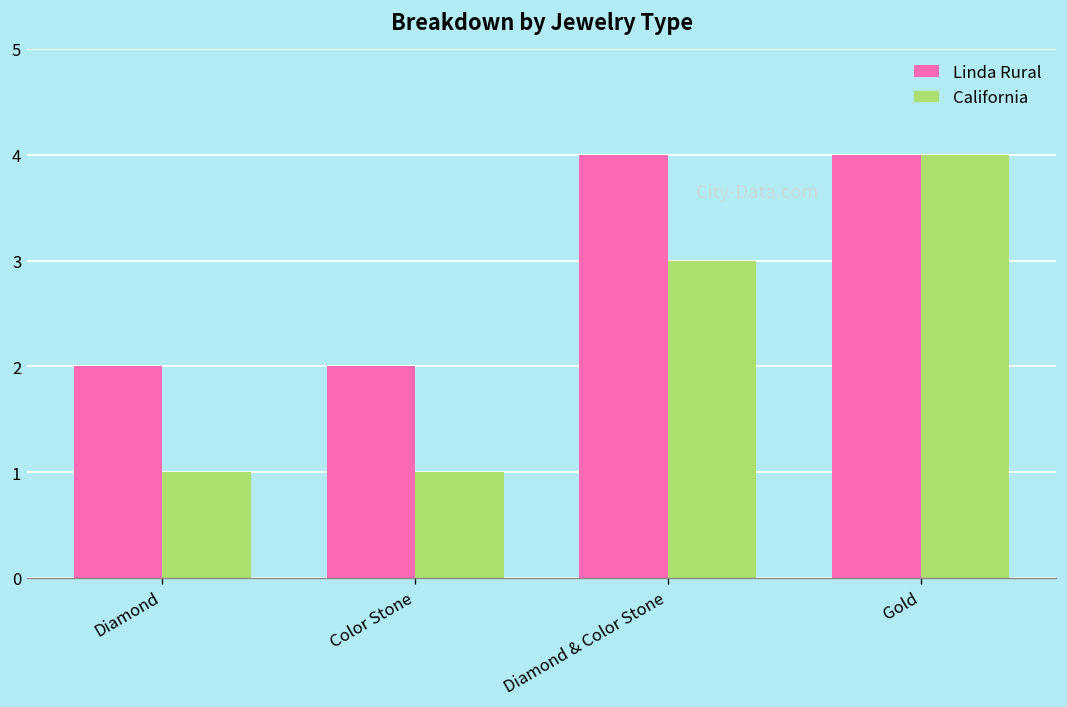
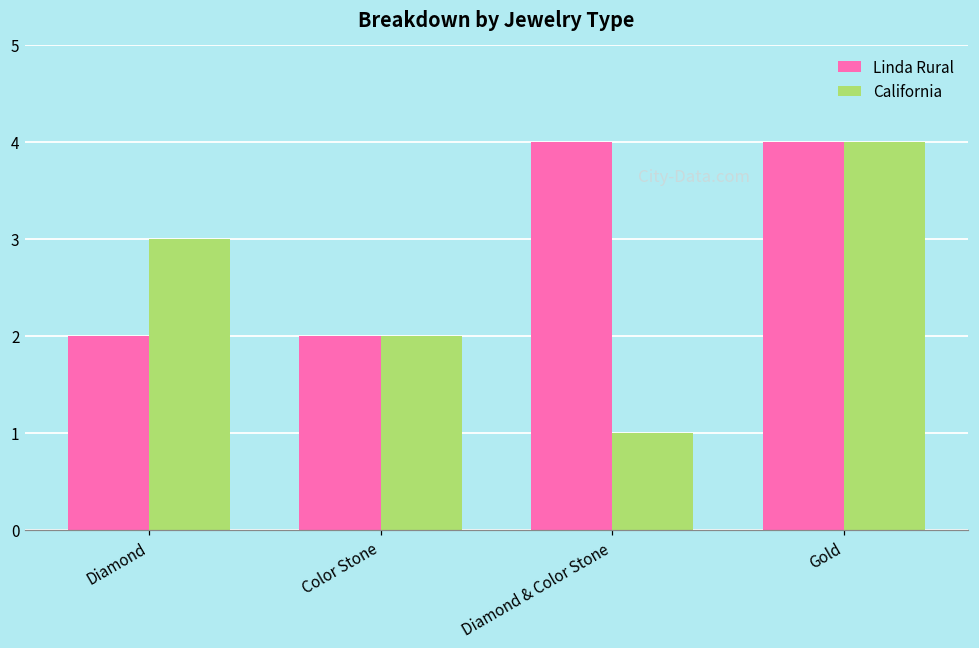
California, Diamond: 1 -> 3
California, Color Stone: 1 -> 2
California, Diamond & Color Stone: 3 -> 1
